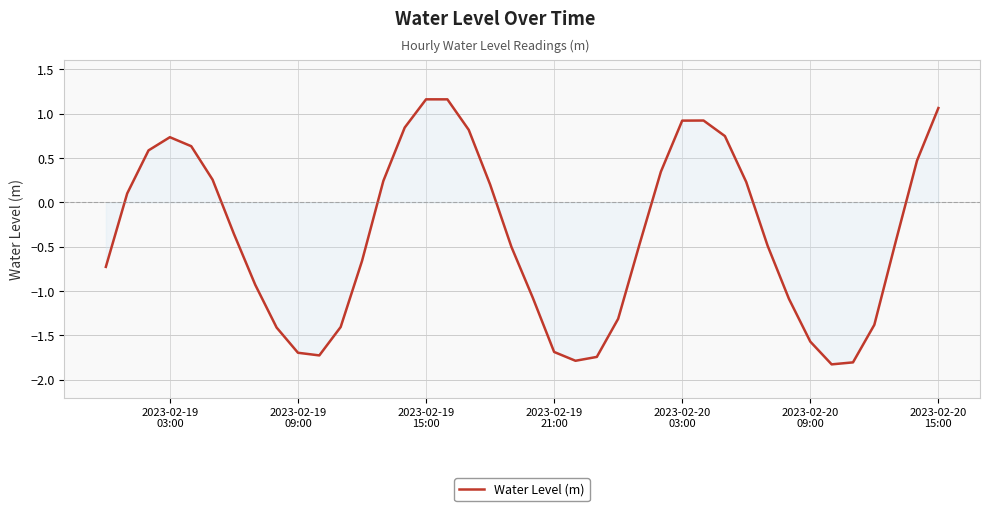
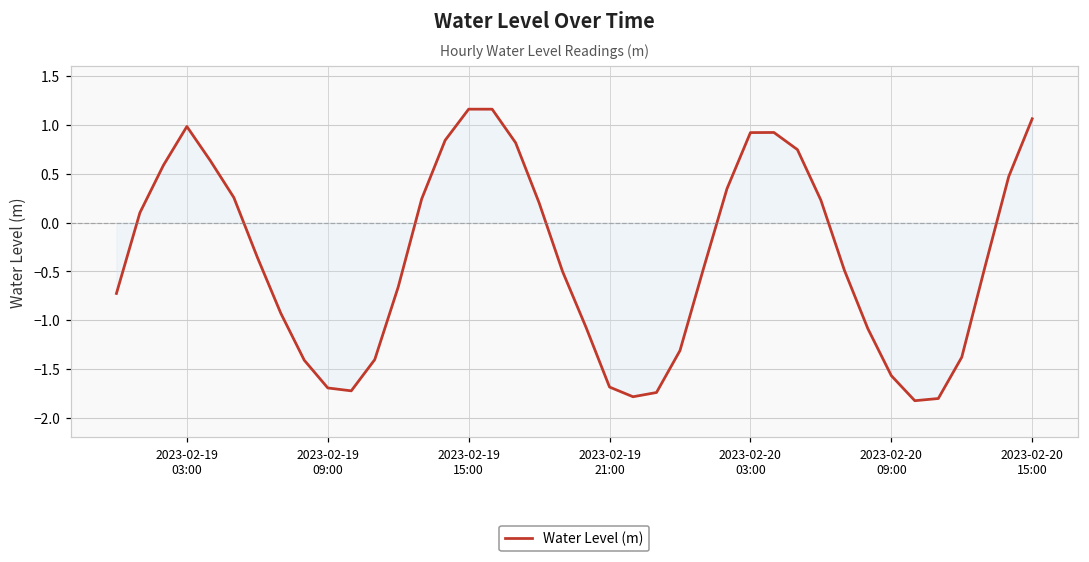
Water Level (m), 2023-02-19 03:00: 0.7 -> 1.0
